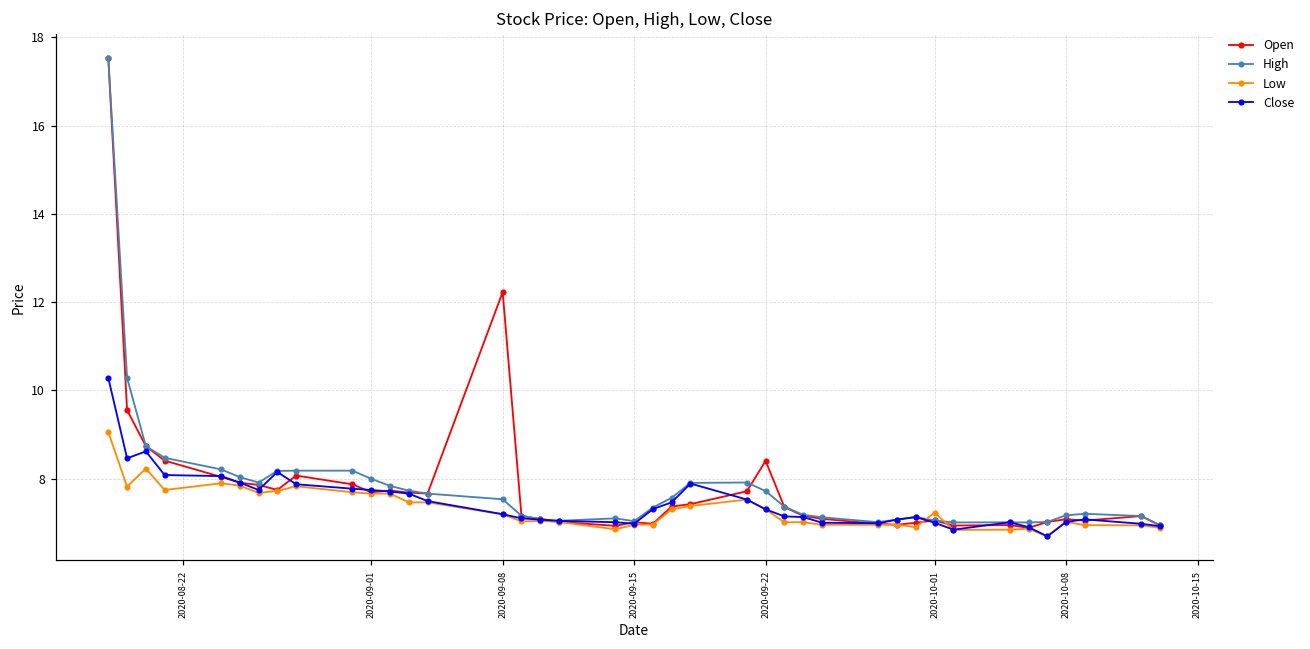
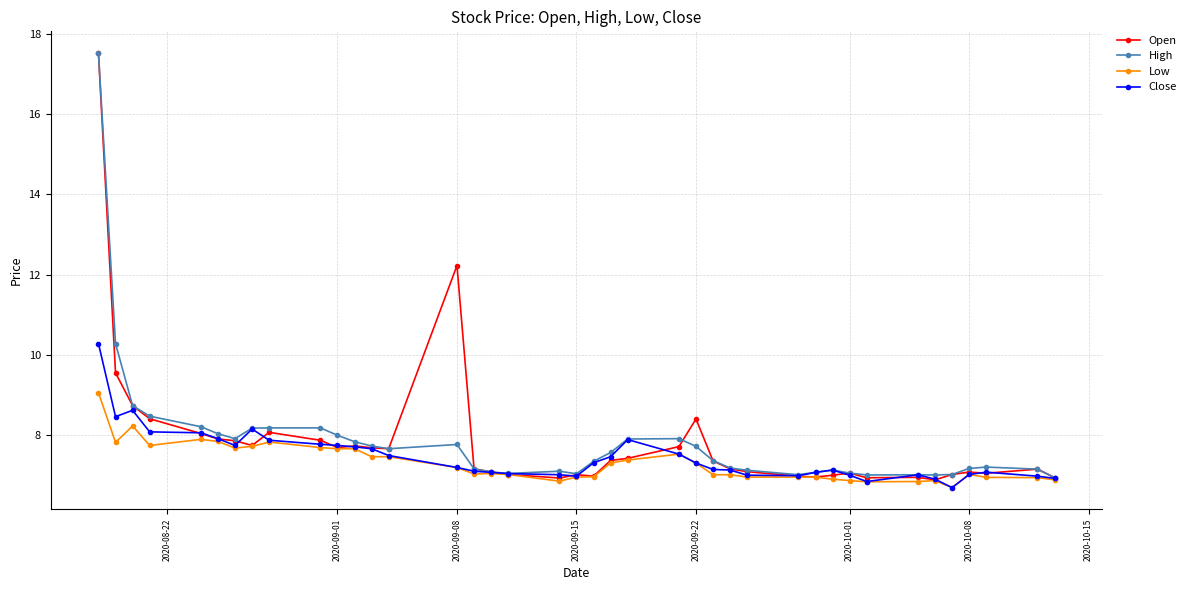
High, 2020-09-08: 7.5 -> 7.8
Low, 2020-10-01: 7.2 -> 6.9
